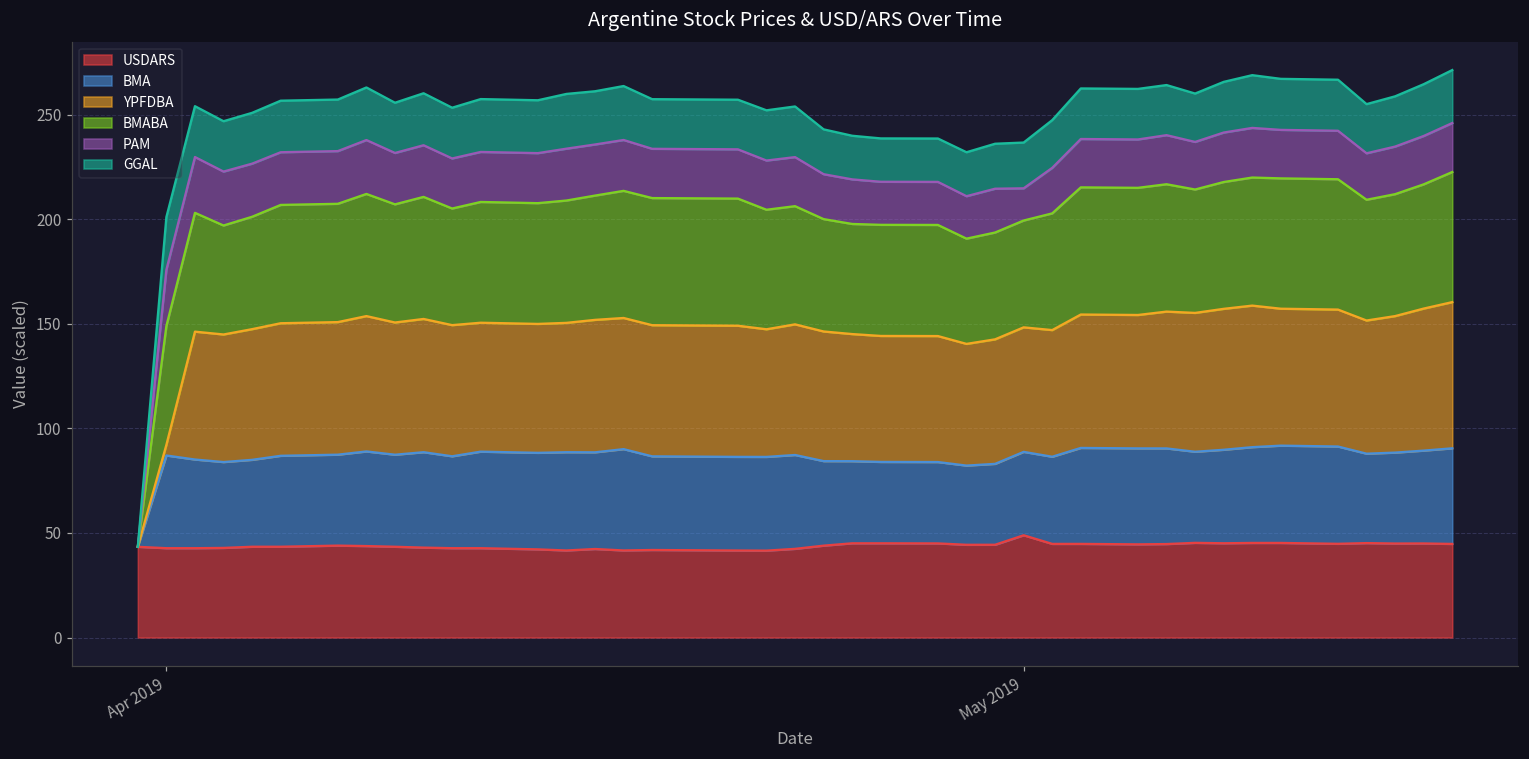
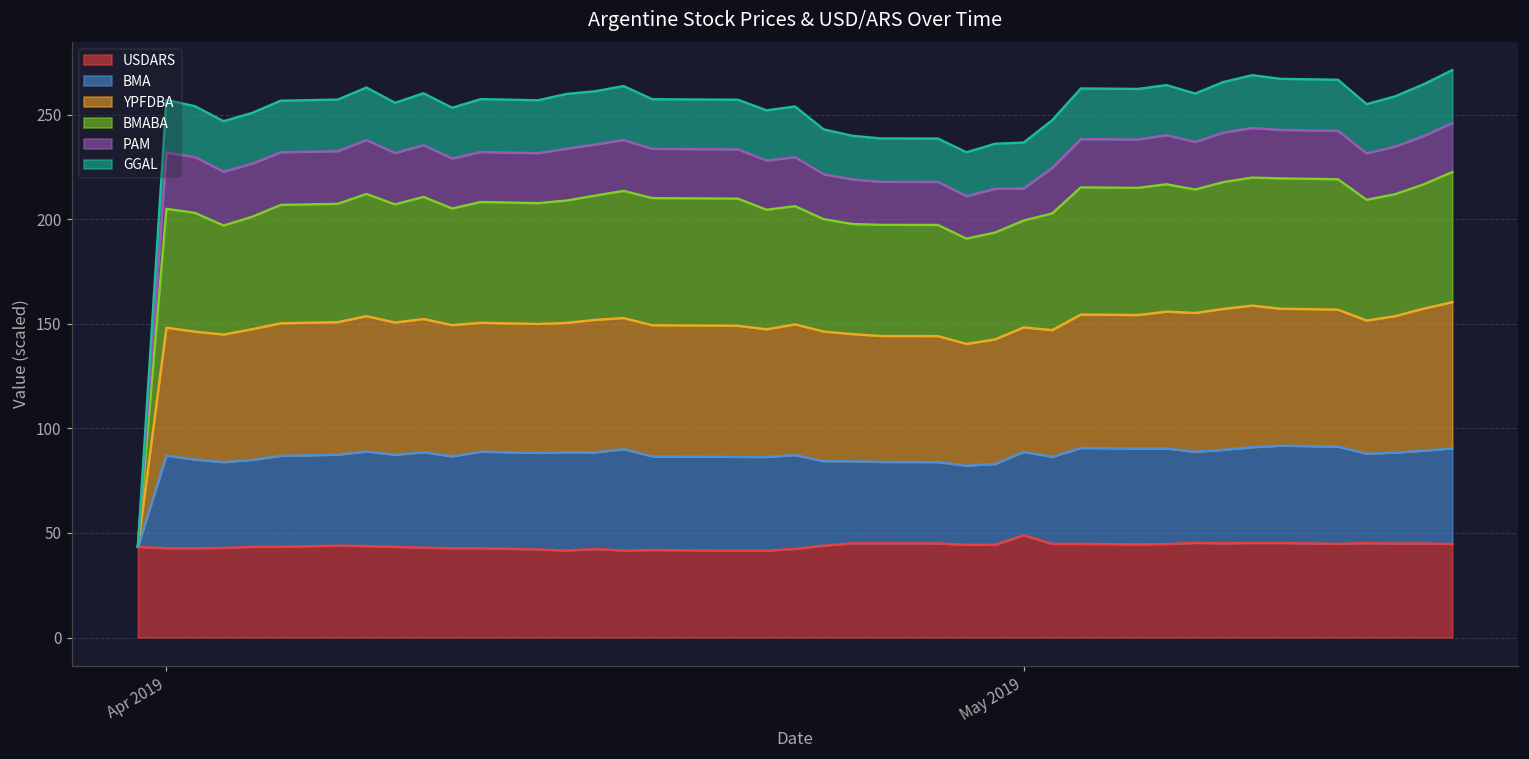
YPFDBA, Apr 2019: 5 -> 61
